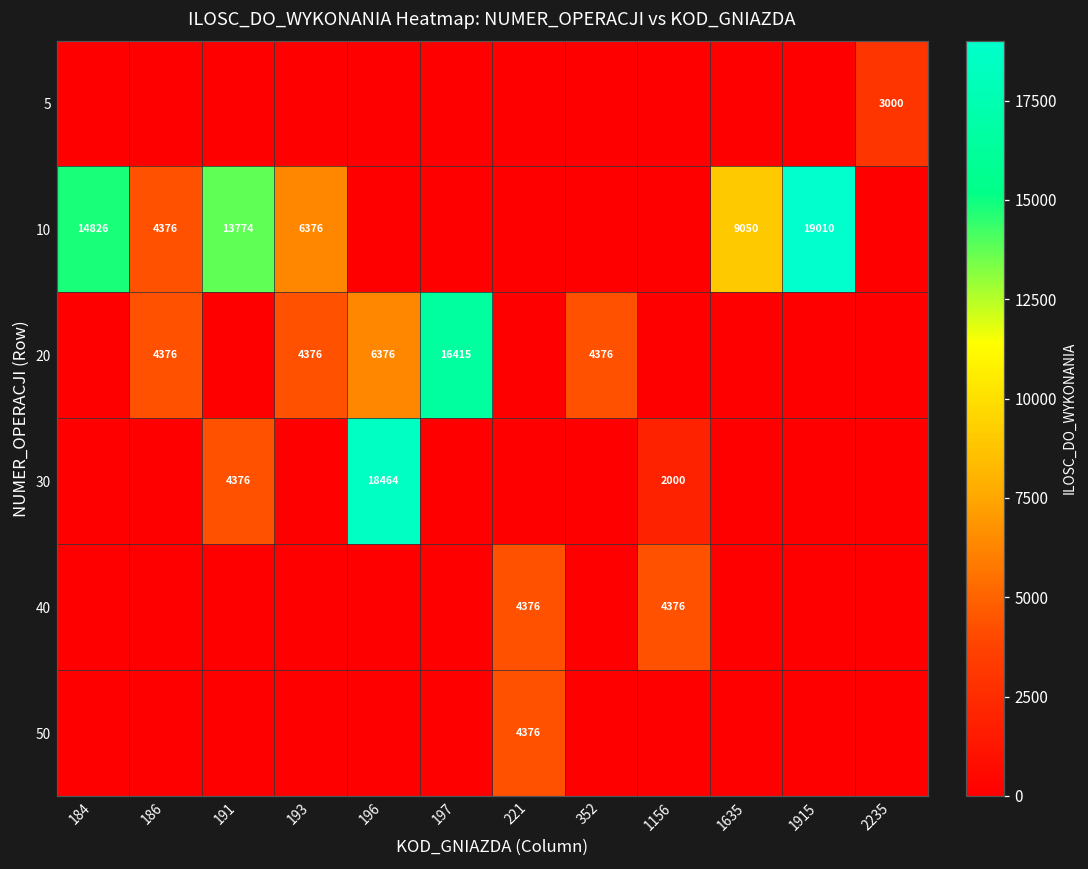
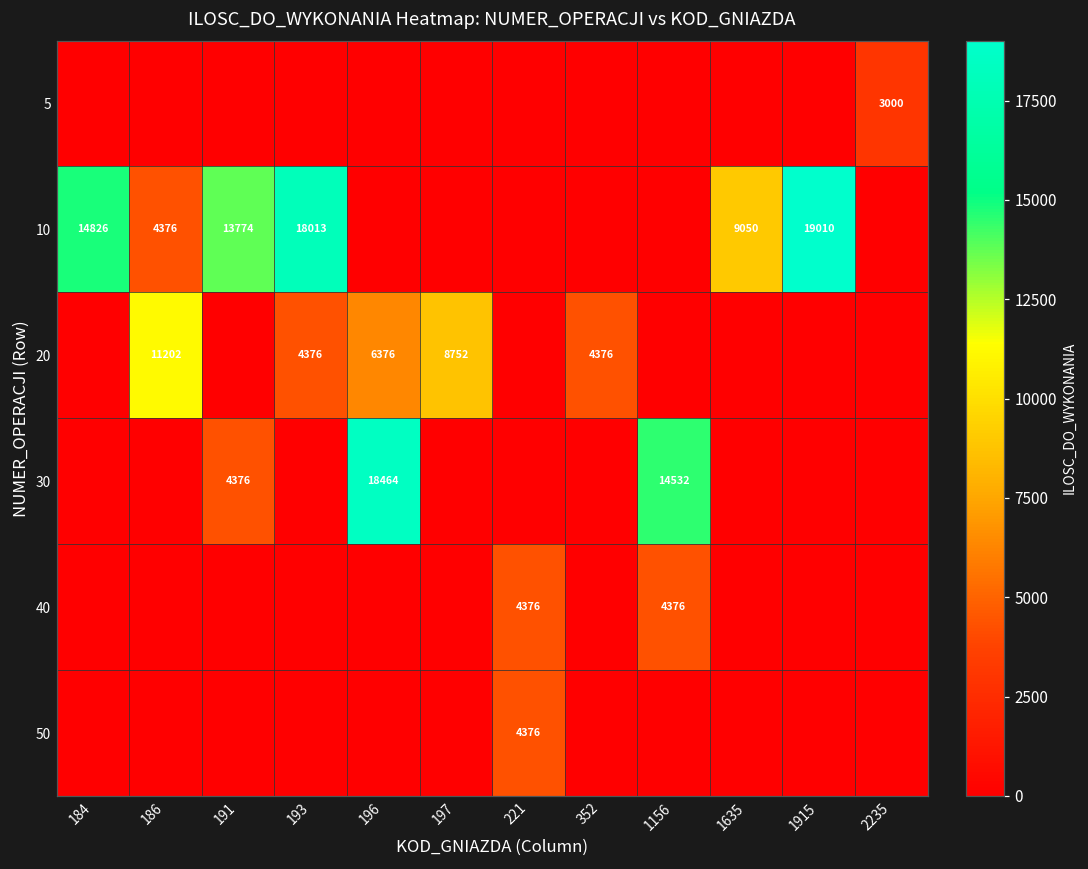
10, 193: 6376 -> 18013
20, 186: 4376 -> 11202
20, 197: 16415 -> 8752
30, 1156: 2000 -> 14532
